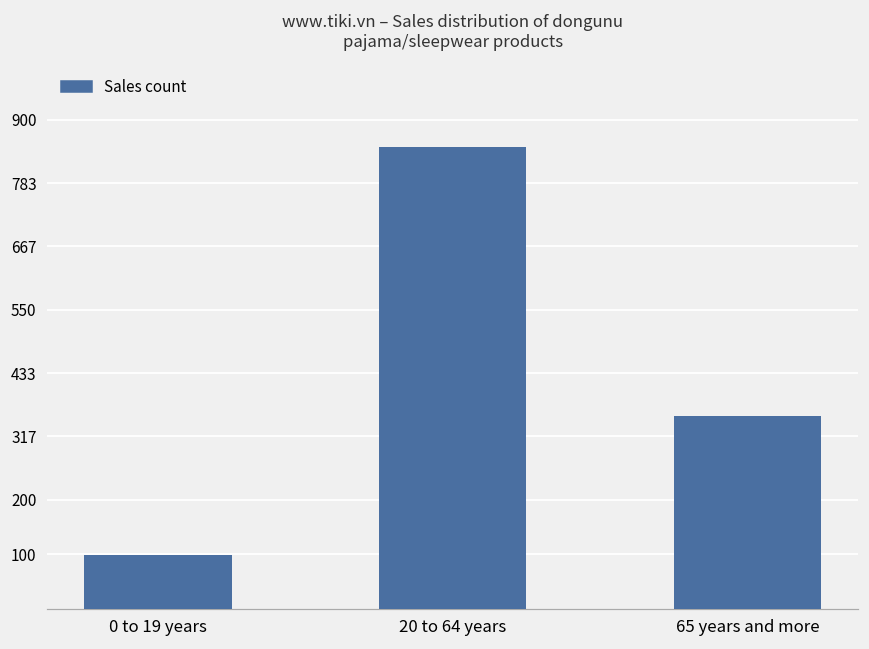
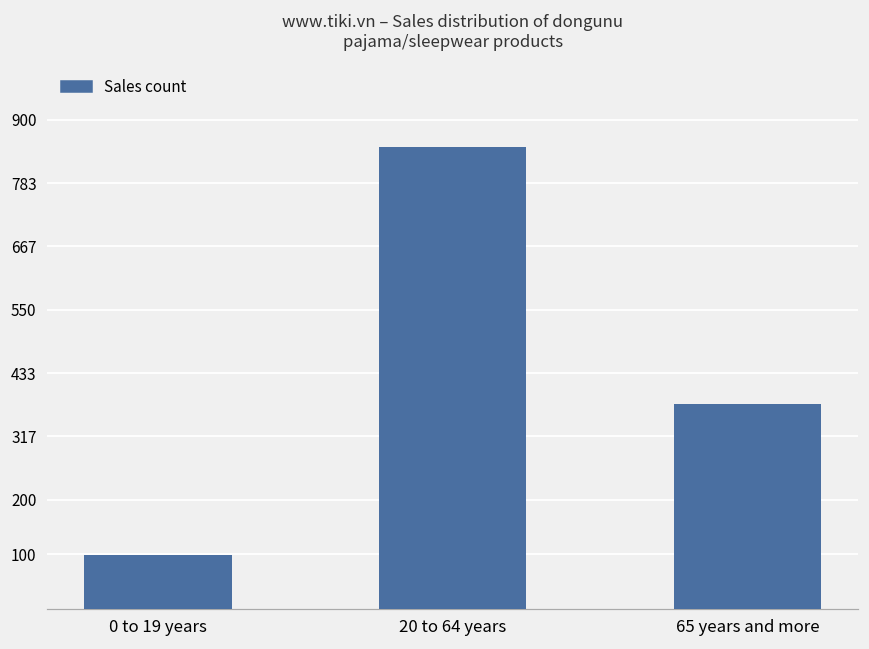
65 years and more: 360 -> 380
